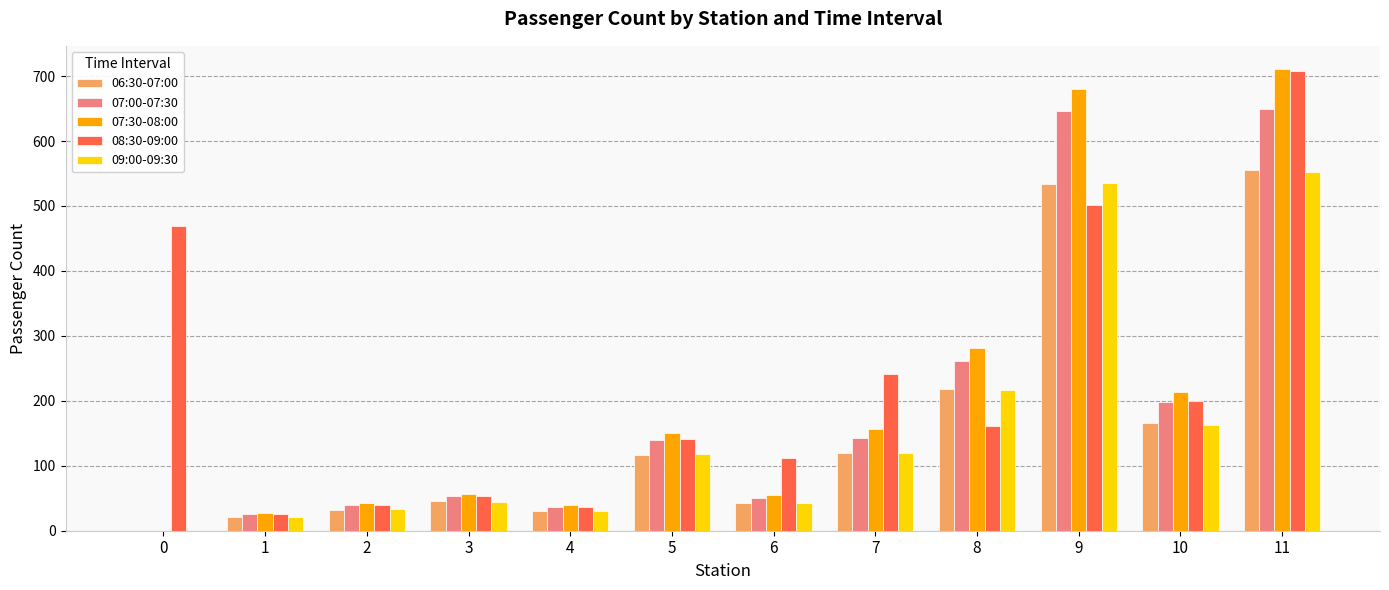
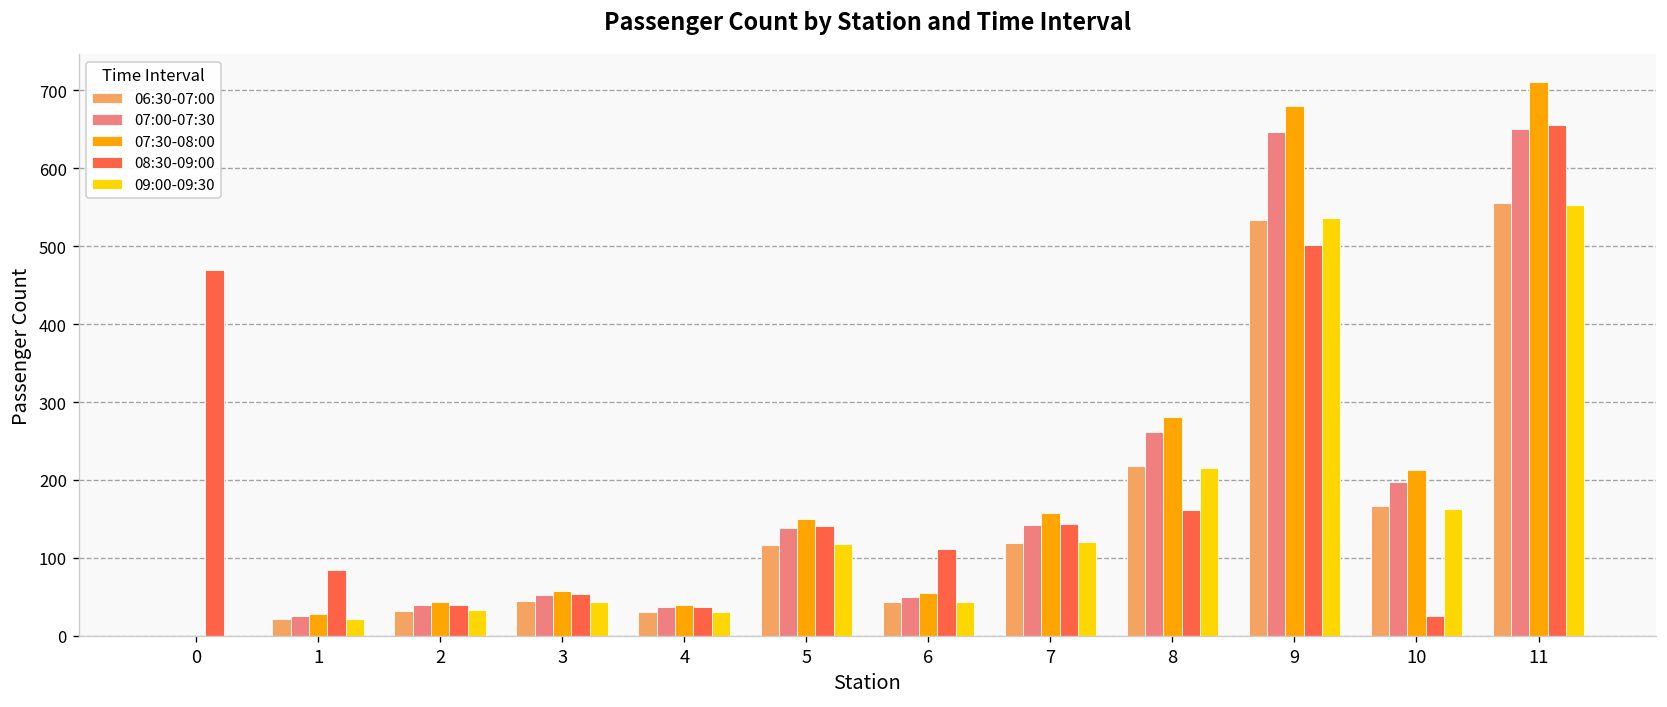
08:30-09:00, 1: 30 -> 80
08:30-09:00, 7: 240 -> 140
08:30-09:00, 10: 200 -> 30
08:30-09:00, 11: 710 -> 660
